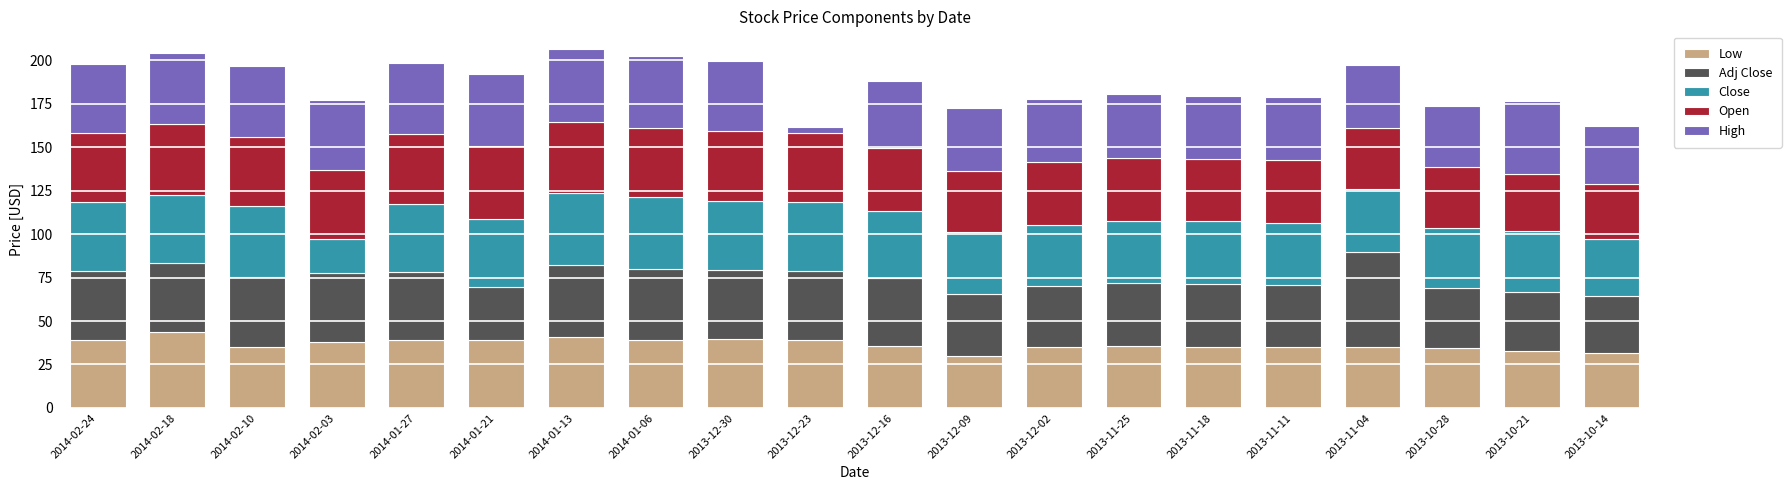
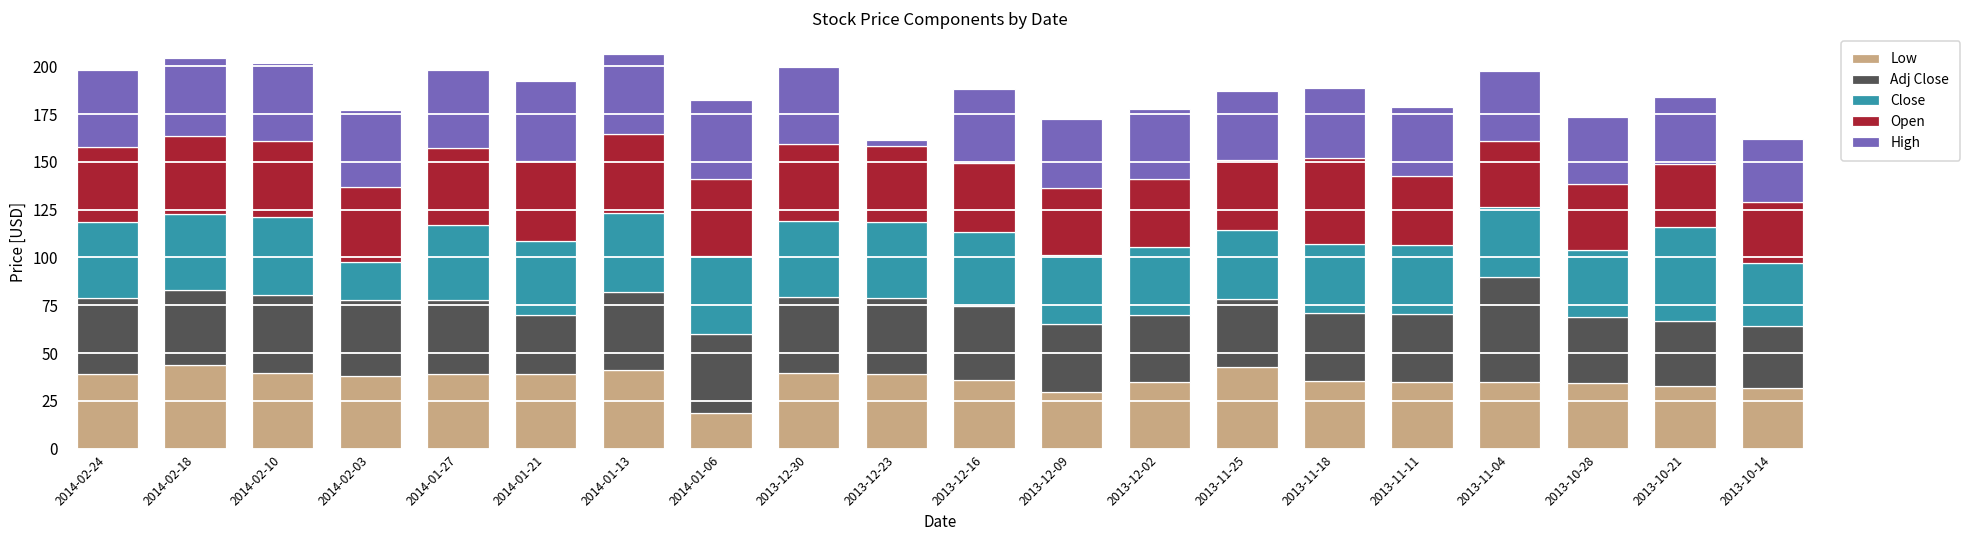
Low, 2014-02-10: 35 -> 40
Low, 2014-01-06: 39 -> 19
Low, 2013-11-25: 36 -> 43
Open, 2013-11-18: 36 -> 45
Close, 2013-10-21: 35 -> 49
High, 2013-10-21: 42 -> 35
